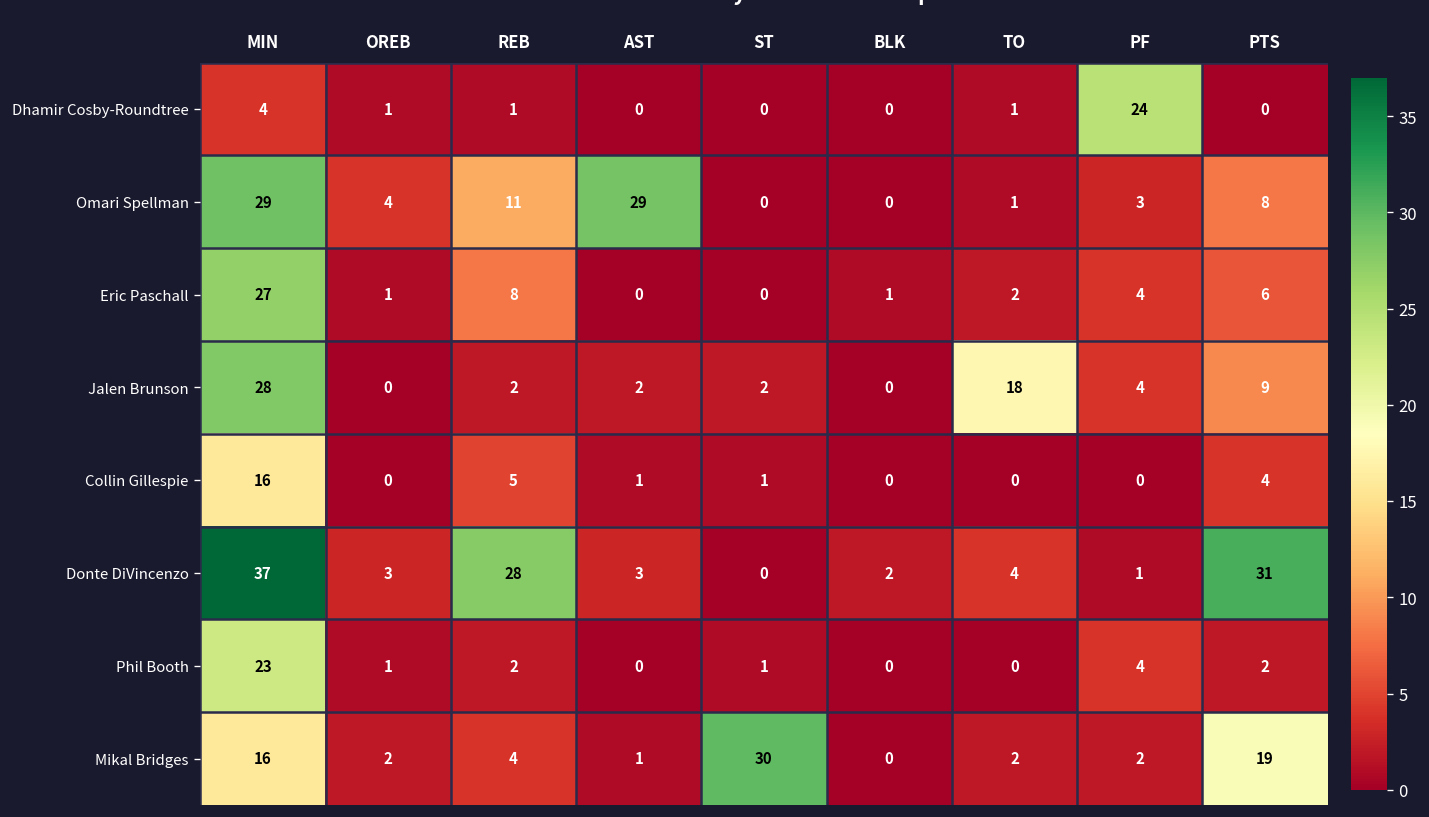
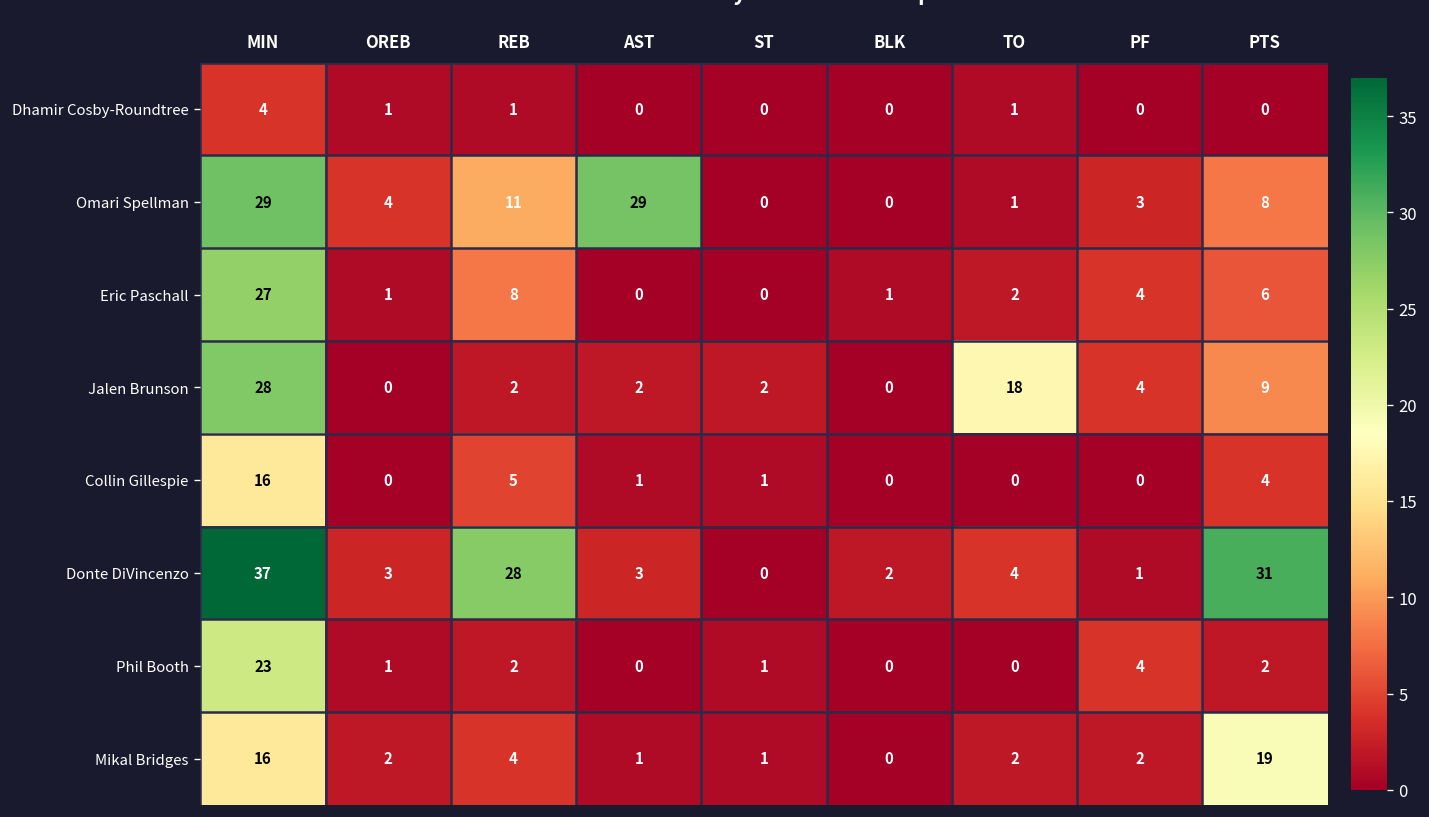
Dhamir Cosby-Roundtree, PF: 24 -> 0
Mikal Bridges, ST: 30 -> 1
